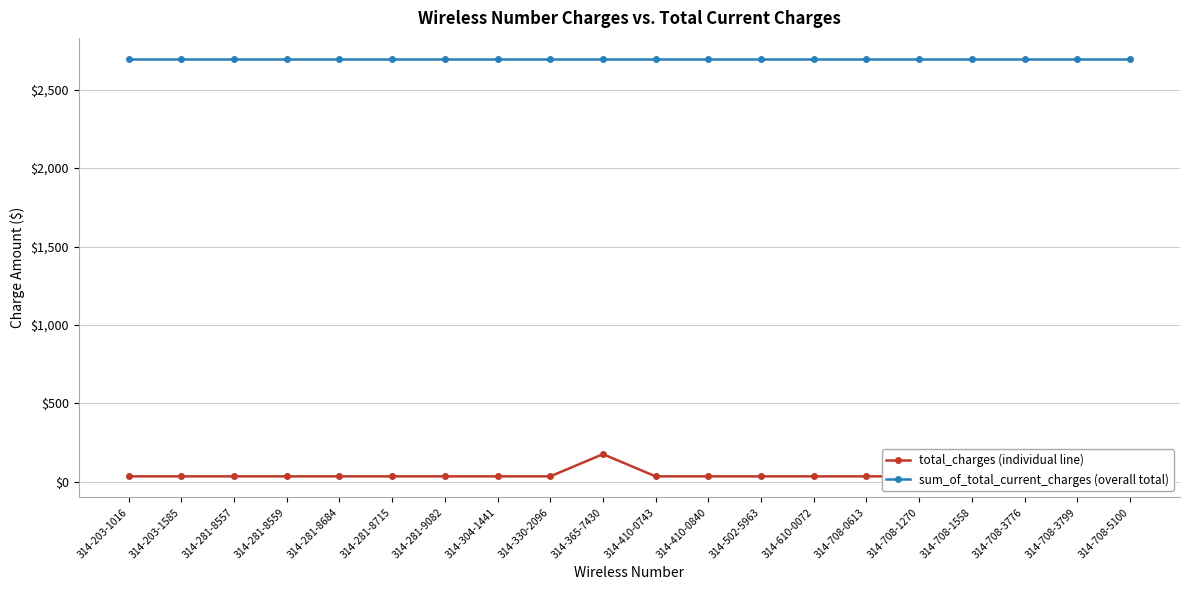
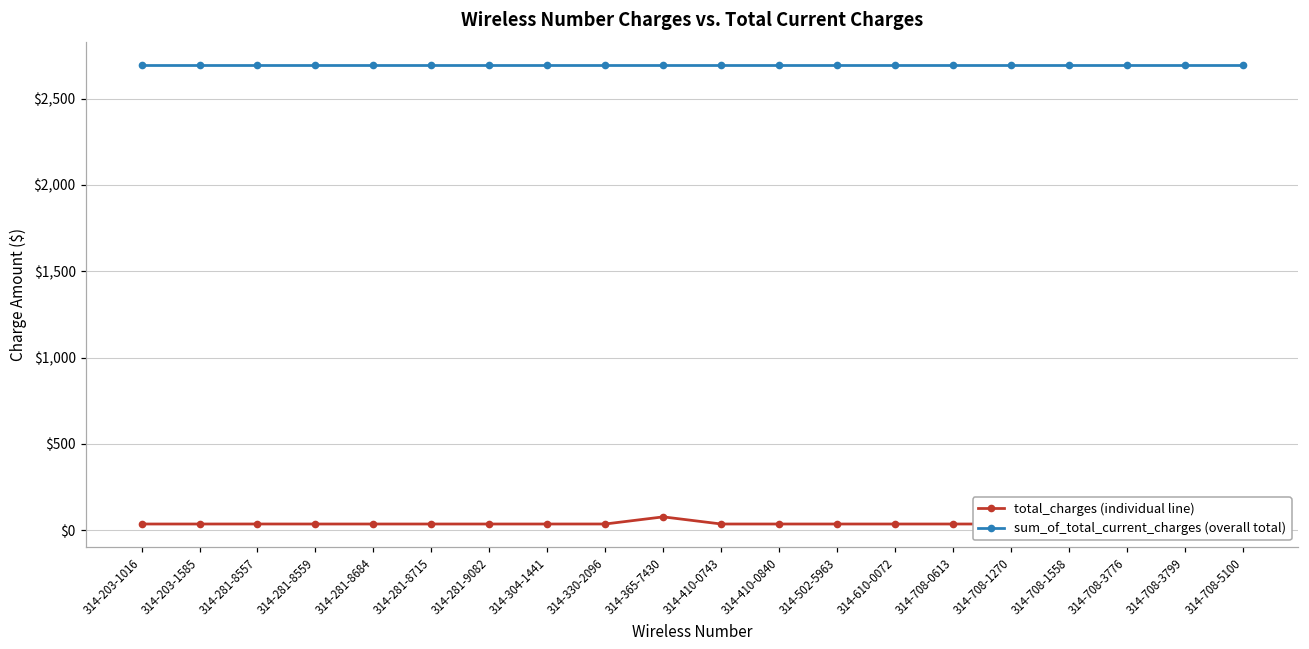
total_charges (individual line), 314-365-7430: $180 -> $80
